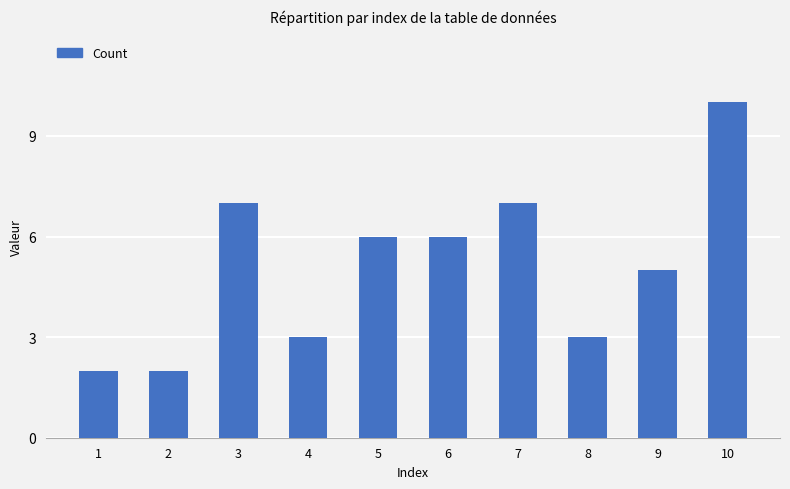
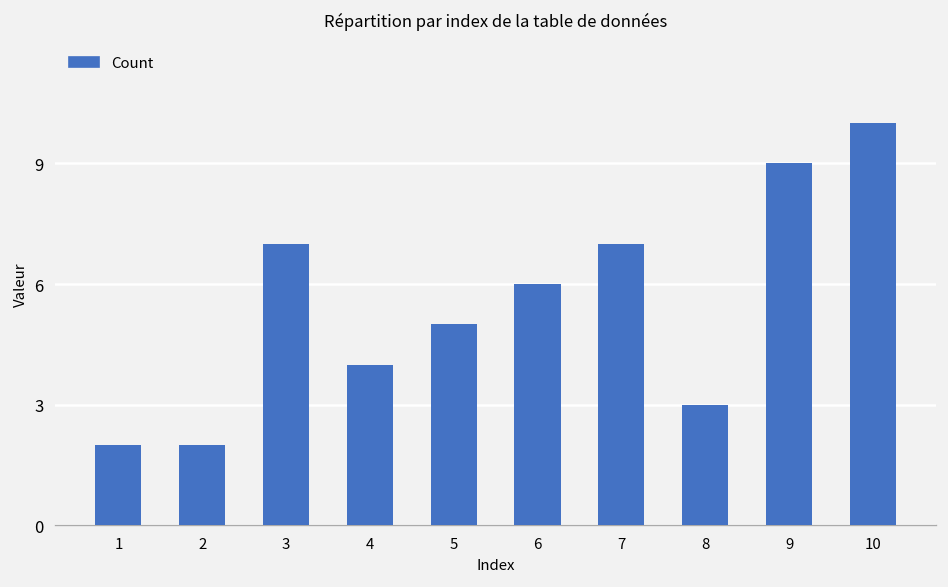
4: 3 -> 4
5: 6 -> 5
9: 5 -> 9
